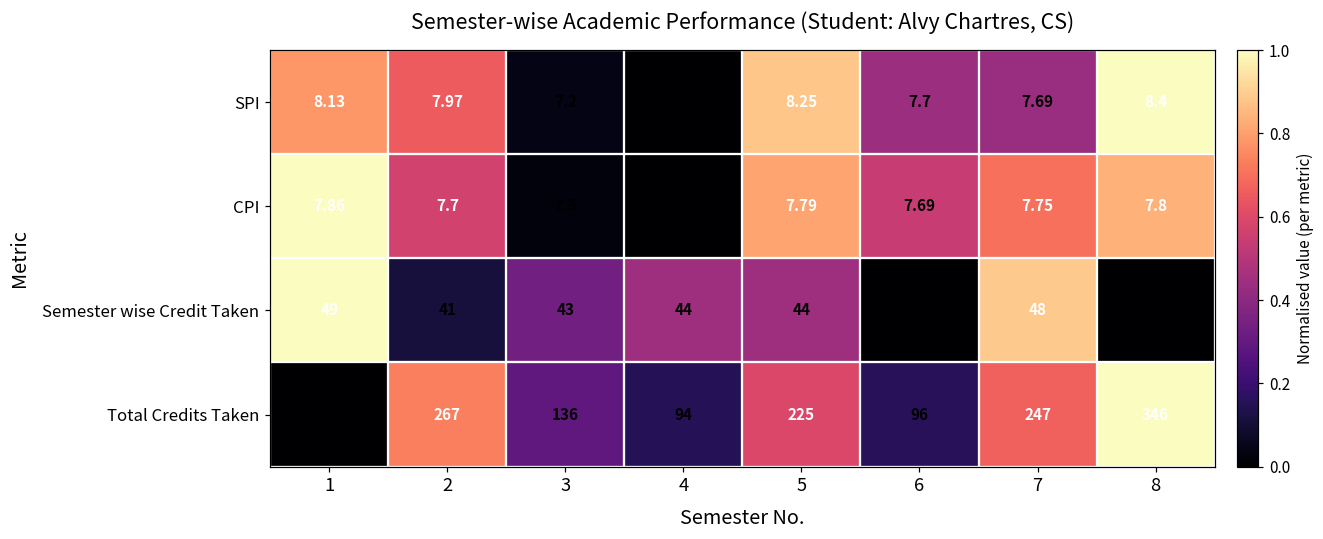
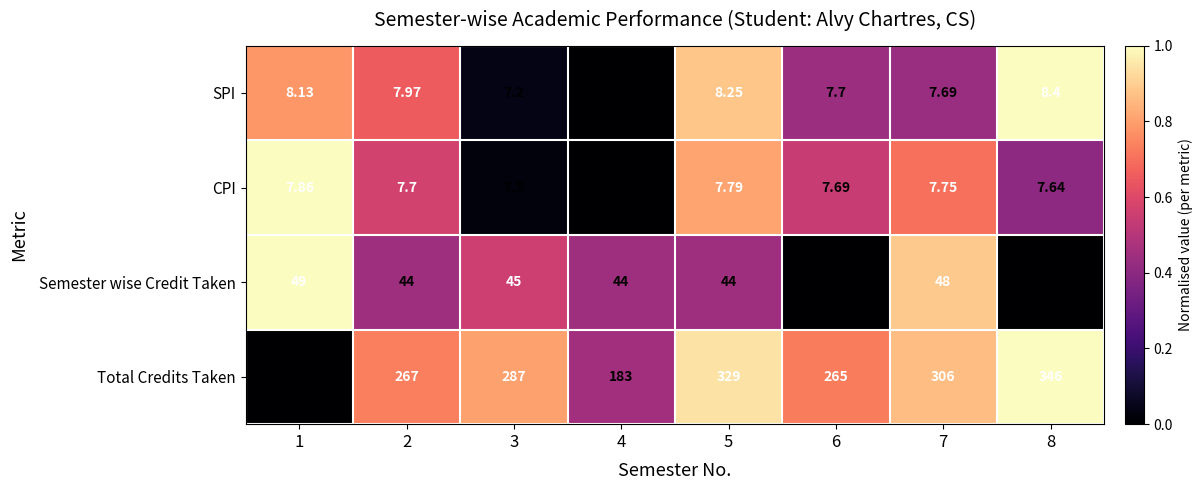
CPI, 8: 7.8 -> 7.64
Semester wise Credit Taken, 2: 41 -> 44
Semester wise Credit Taken, 3: 43 -> 45
Total Credits Taken, 3: 136 -> 287
Total Credits Taken, 4: 94 -> 183
Total Credits Taken, 5: 225 -> 329
Total Credits Taken, 6: 96 -> 265
Total Credits Taken, 7: 247 -> 306
